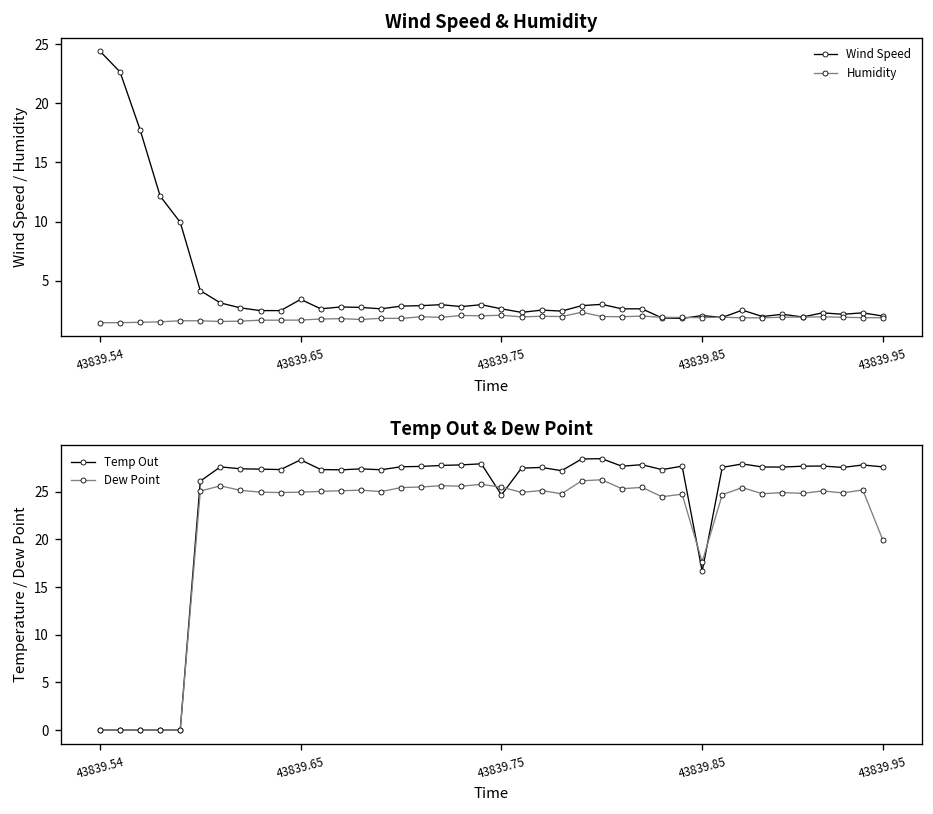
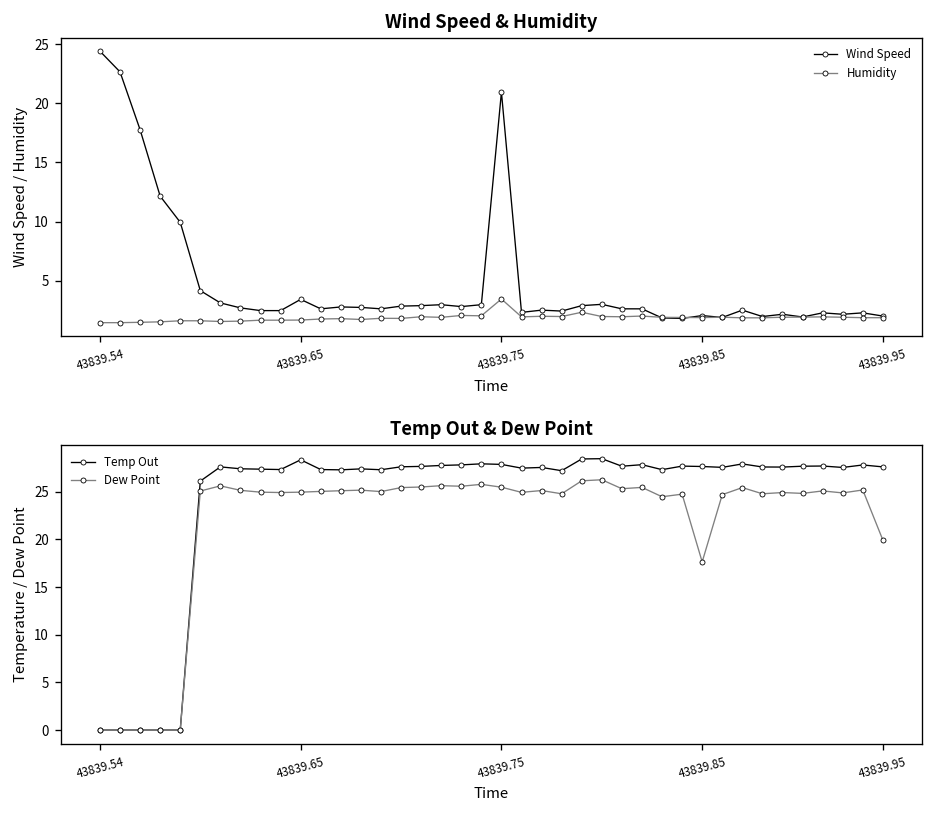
Wind Speed & Humidity, Wind Speed, 43839.75: 3 -> 21
Wind Speed & Humidity, Humidity, 43839.75: 2 -> 3
Temp Out & Dew Point, Temp Out, 43839.75: 25 -> 28
Temp Out & Dew Point, Temp Out, 43839.85: 17 -> 28
